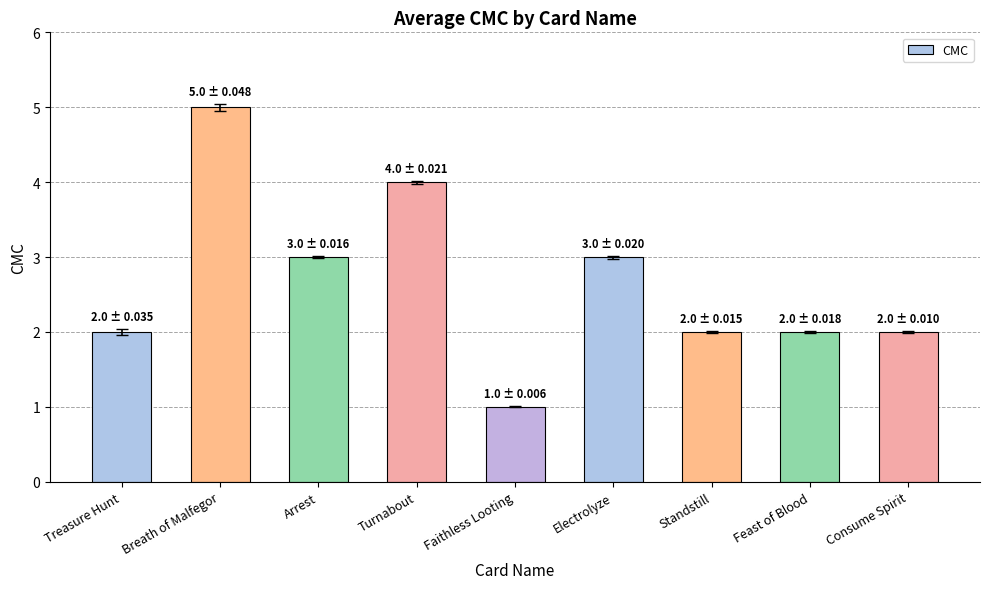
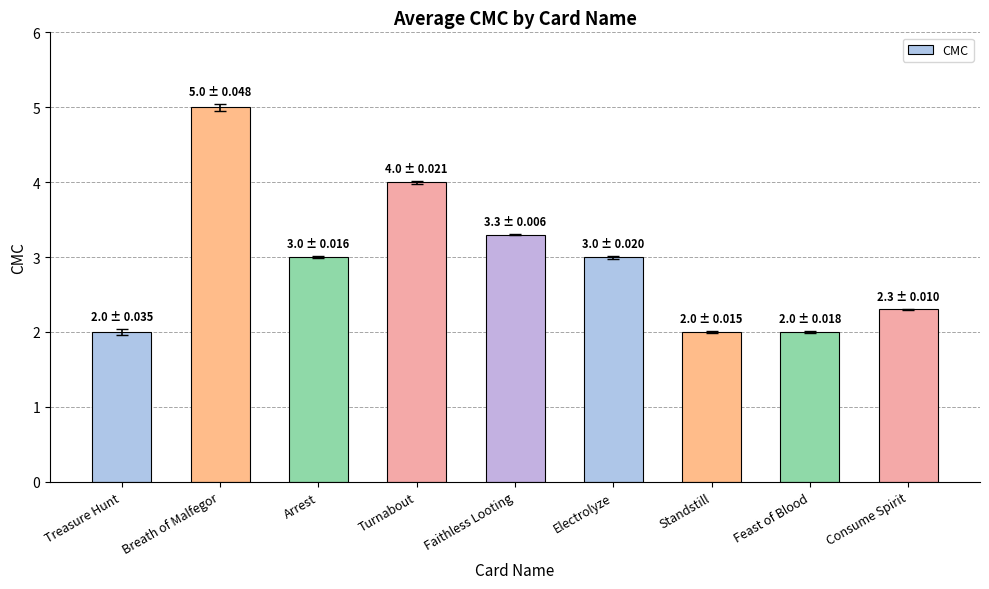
CMC, Faithless Looting: 1.0 -> 3.3
CMC, Consume Spirit: 2.0 -> 2.3
